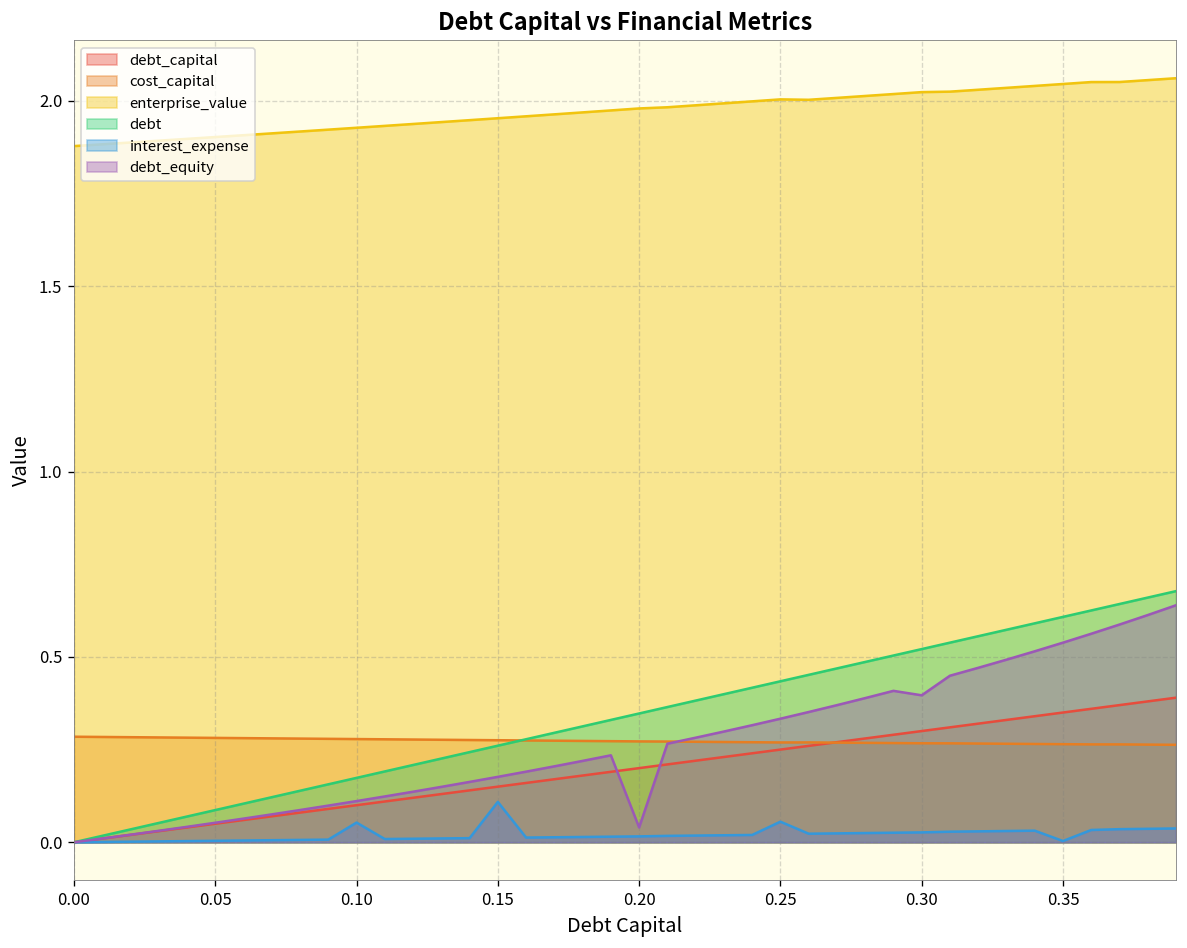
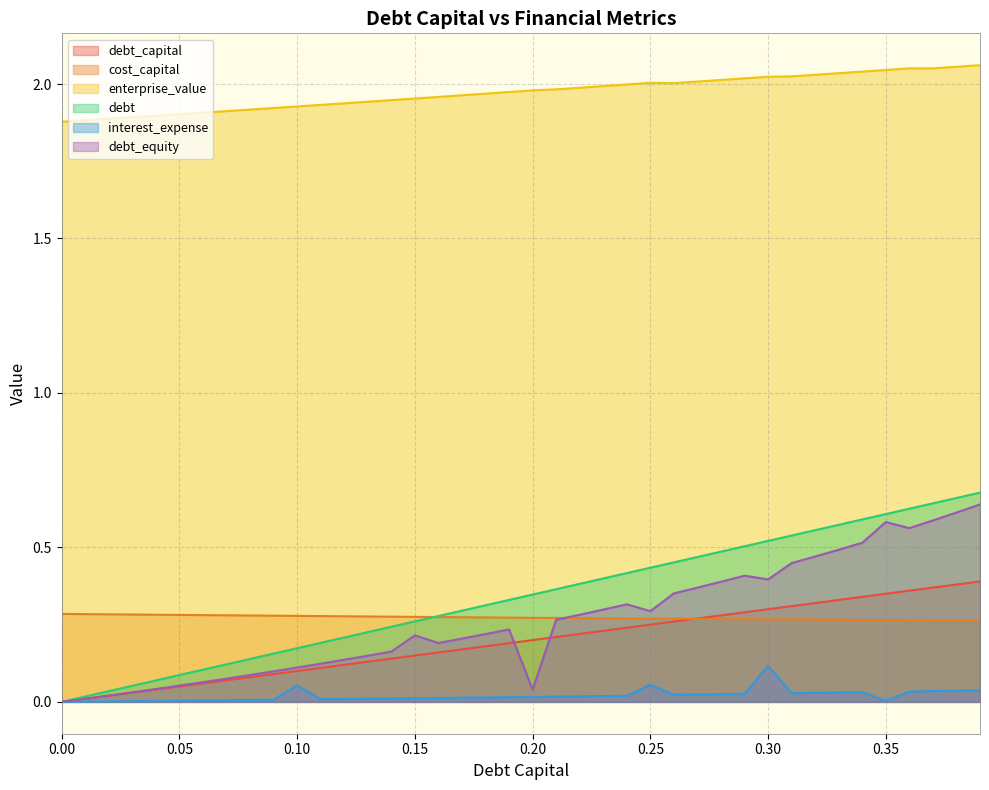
interest_expense, 0.15: 0.11 -> 0.01
debt_equity, 0.15: 0.18 -> 0.22
debt_equity, 0.25: 0.33 -> 0.29
interest_expense, 0.30: 0.03 -> 0.12
debt_equity, 0.35: 0.54 -> 0.58
